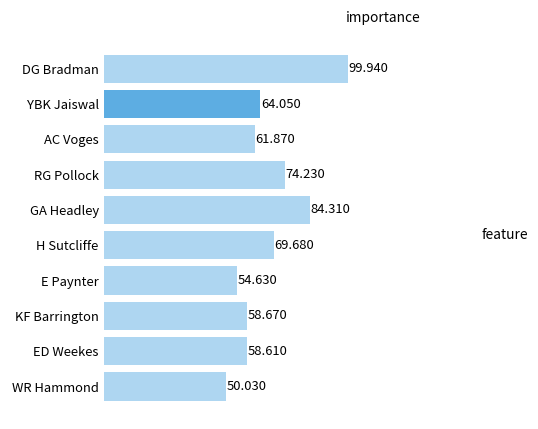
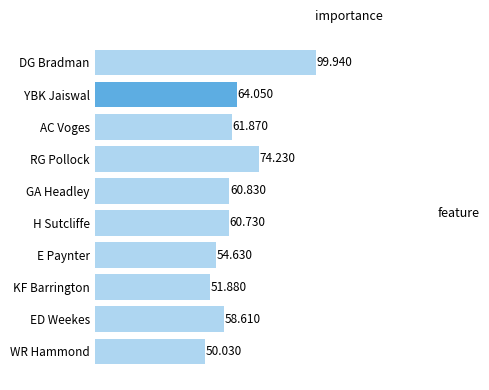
GA Headley: 84.310 -> 60.830
H Sutcliffe: 69.680 -> 60.730
KF Barrington: 58.670 -> 51.880
